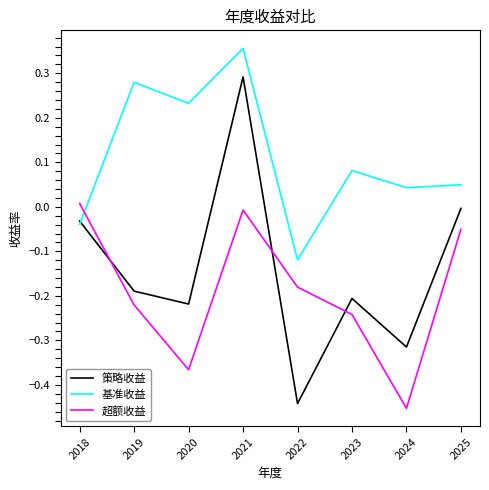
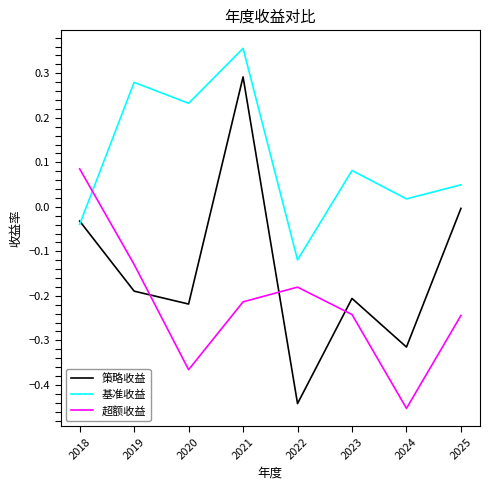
超额收益, 2018: 0.01 -> 0.09
超额收益, 2019: -0.22 -> -0.13
超额收益, 2021: -0.01 -> -0.21
基准收益, 2024: 0.04 -> 0.02
超额收益, 2025: -0.05 -> -0.24
